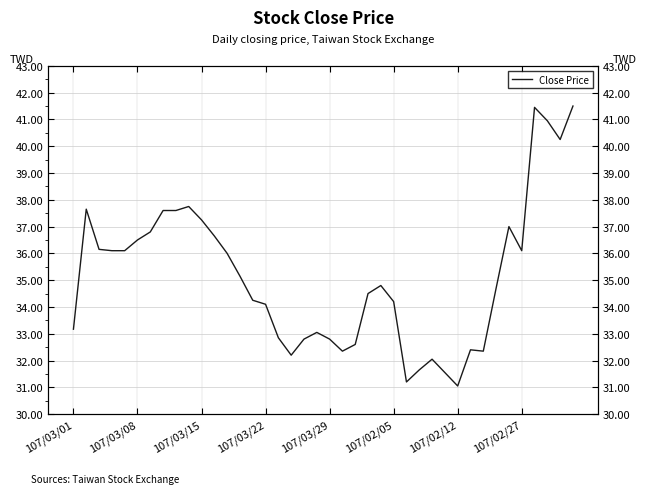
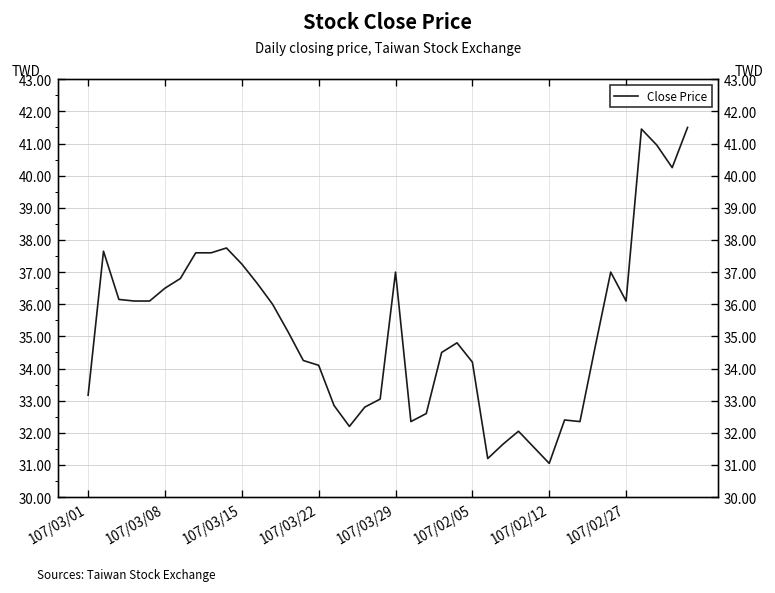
107/03/29: 32.8 -> 37.0
